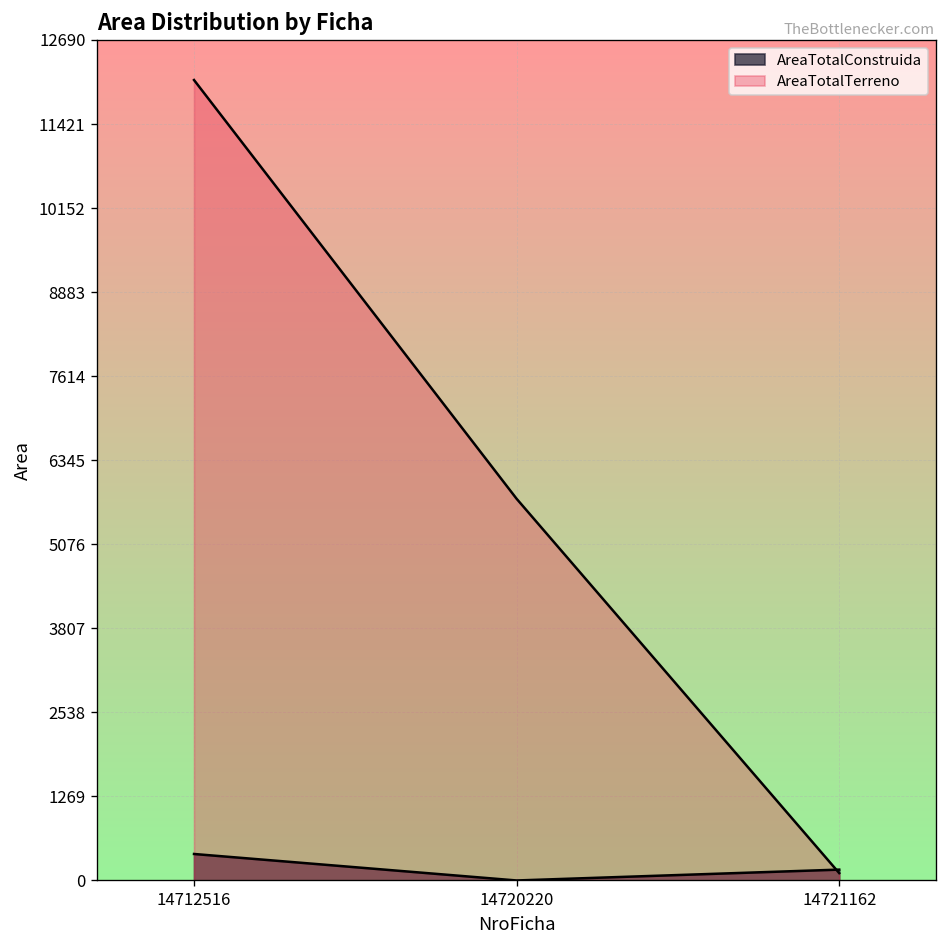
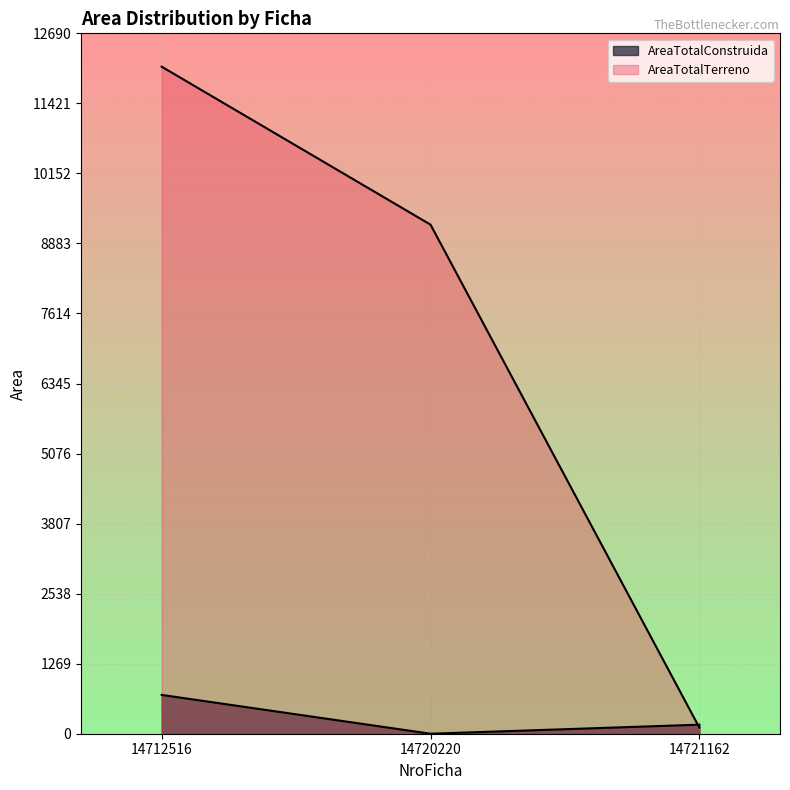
AreaTotalConstruida, 14712516: 400 -> 700
AreaTotalTerreno, 14720220: 5800 -> 9200
